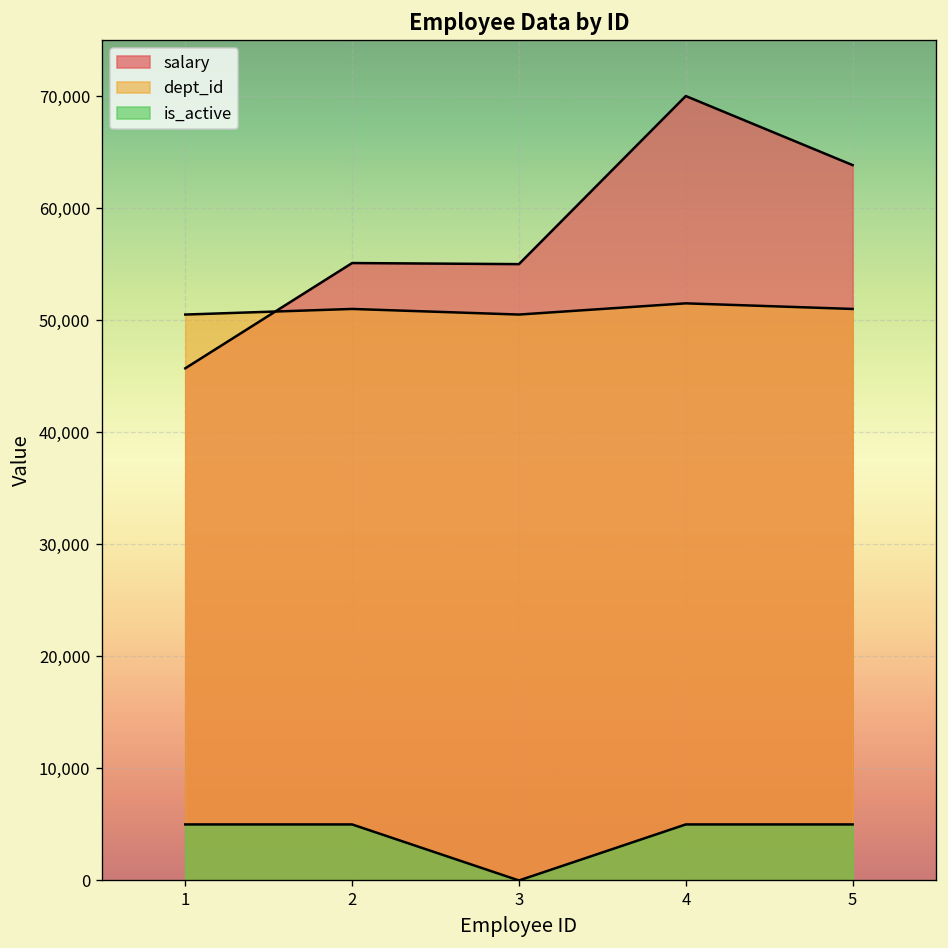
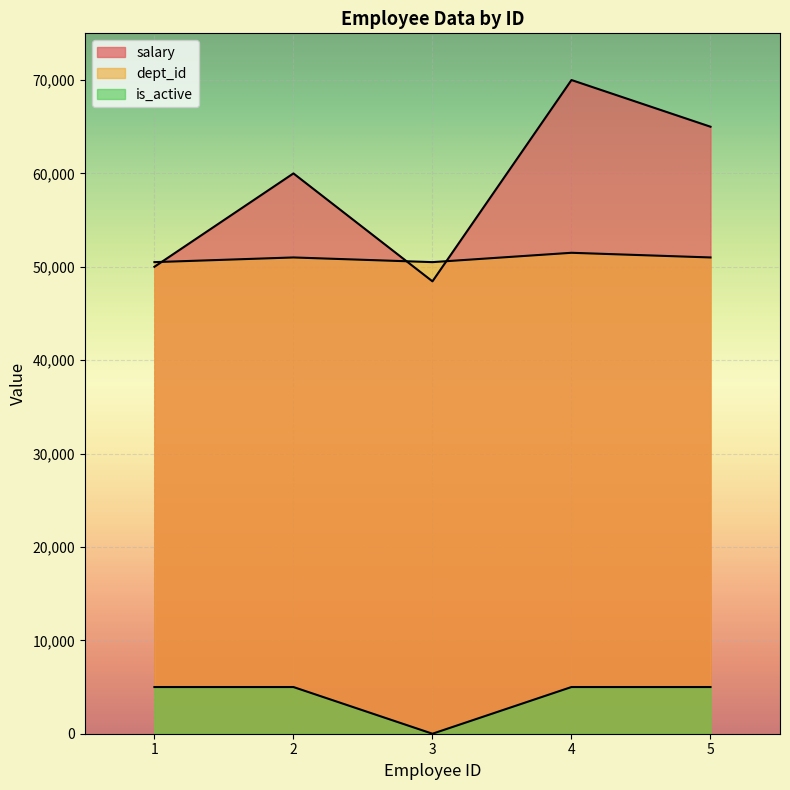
salary, 1: 46,000 -> 50,000
salary, 2: 55,000 -> 60,000
salary, 3: 55,000 -> 48,000
salary, 5: 64,000 -> 65,000
